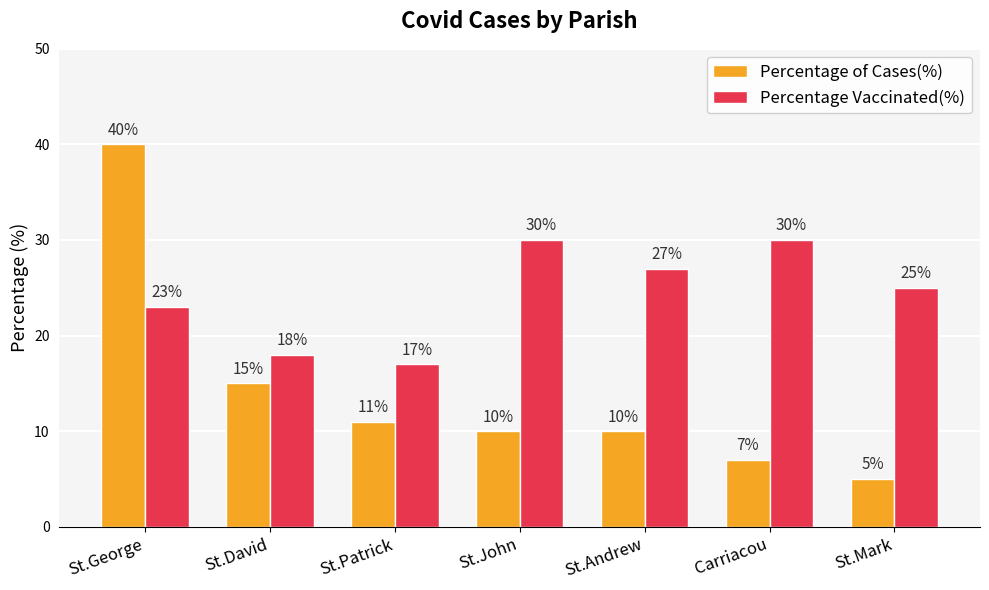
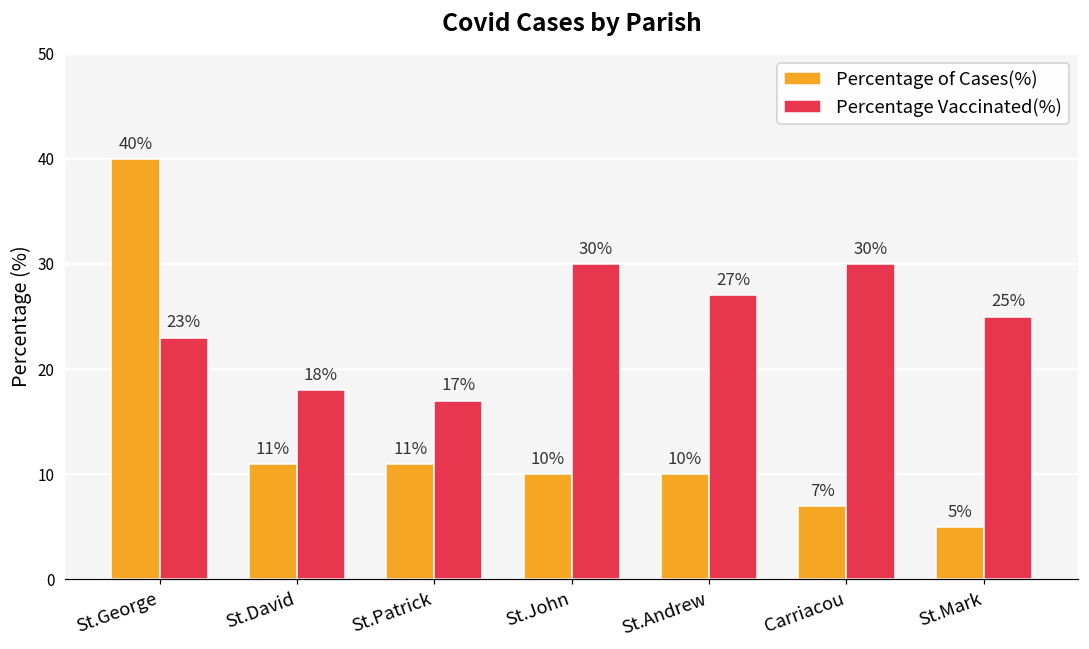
Percentage of Cases(%), St.David: 15% -> 11%
